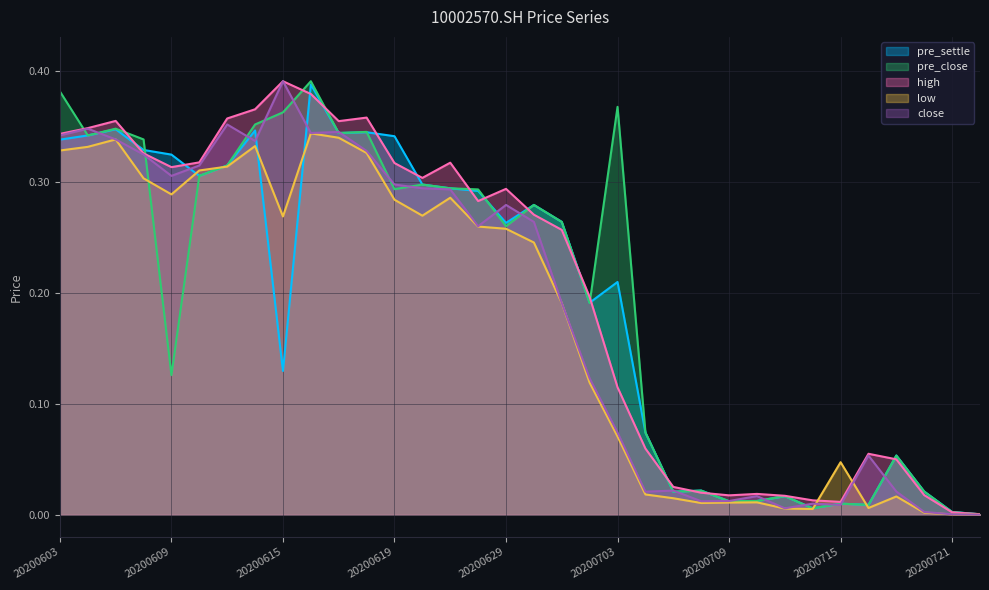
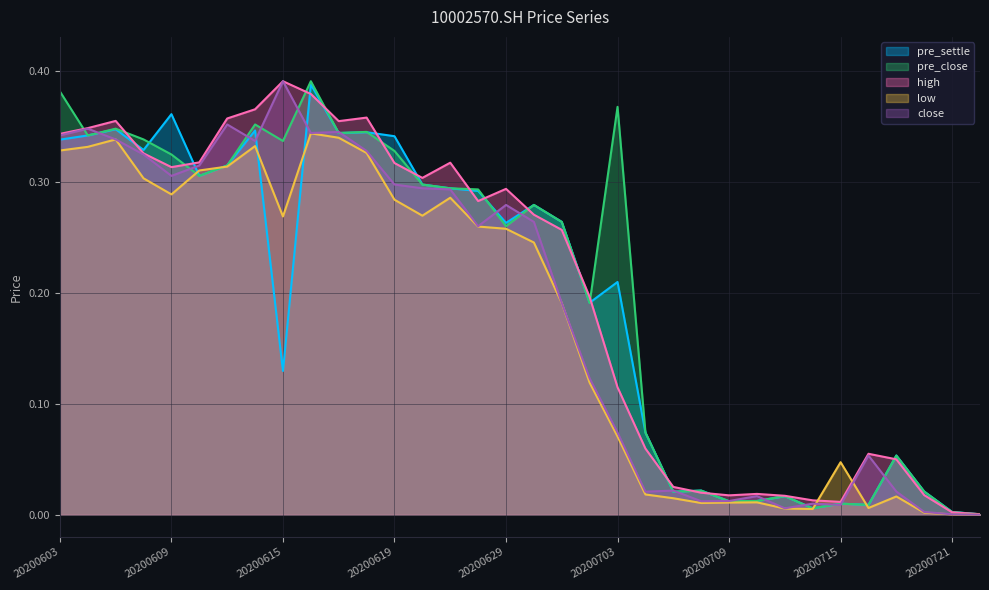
pre_settle, 20200609: 0.325 -> 0.361
pre_close, 20200609: 0.126 -> 0.325
pre_close, 20200615: 0.363 -> 0.337
pre_close, 20200619: 0.294 -> 0.328
